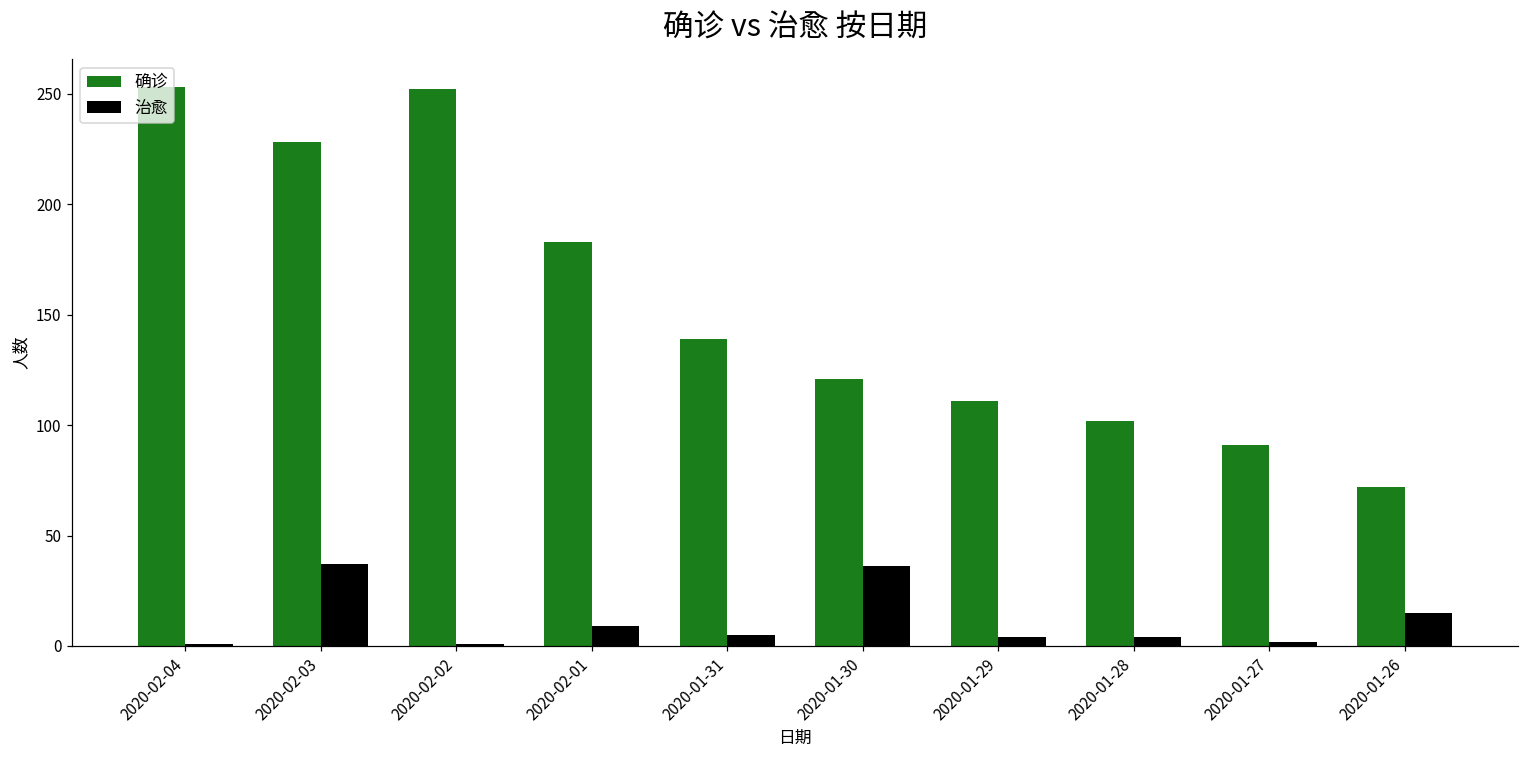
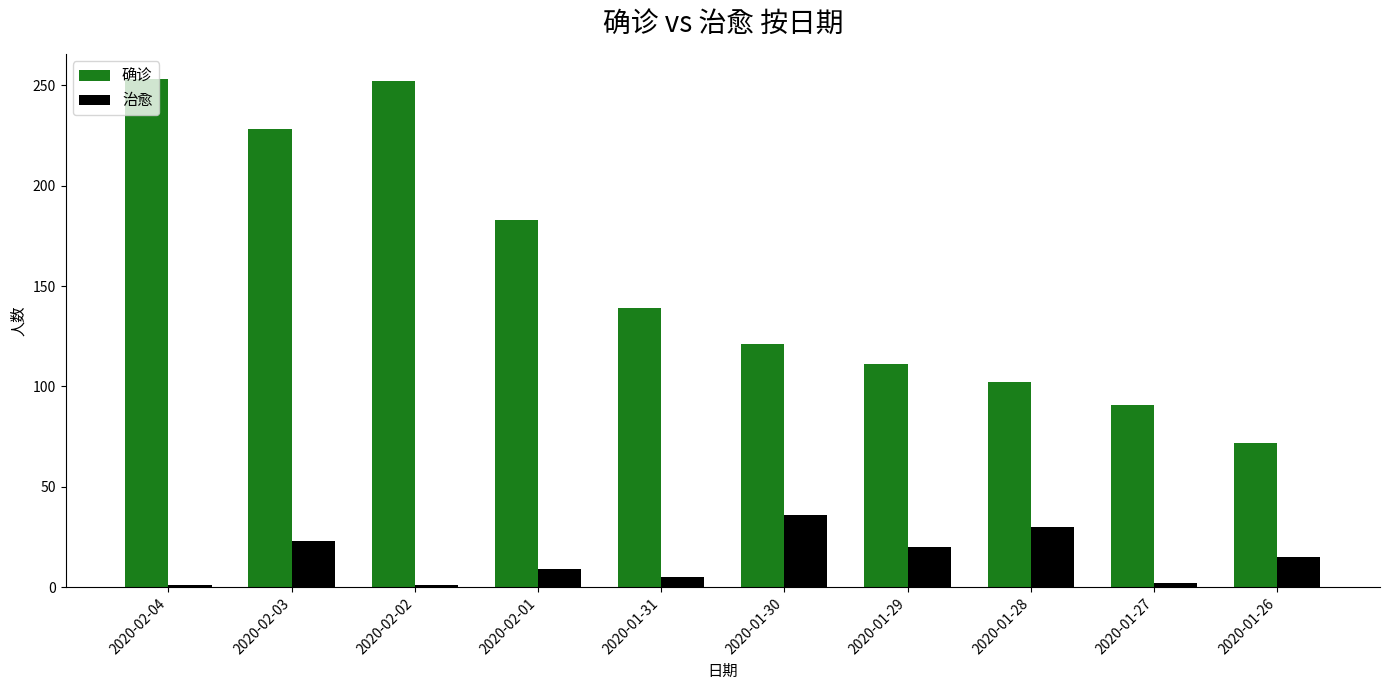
治愈, 2020-02-03: 37 -> 23
治愈, 2020-01-29: 4 -> 20
治愈, 2020-01-28: 4 -> 30
